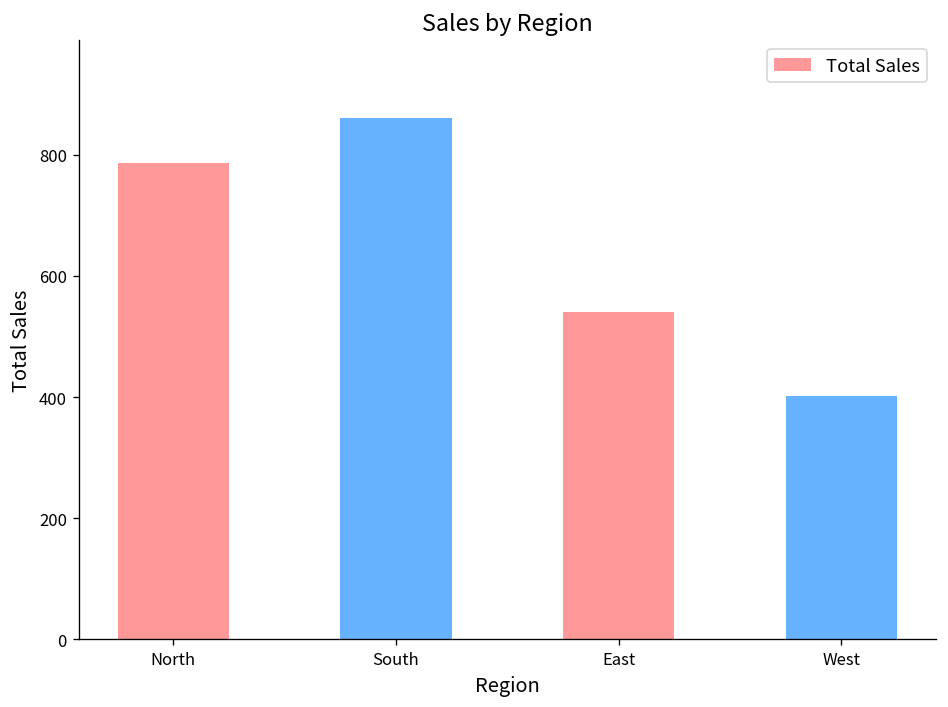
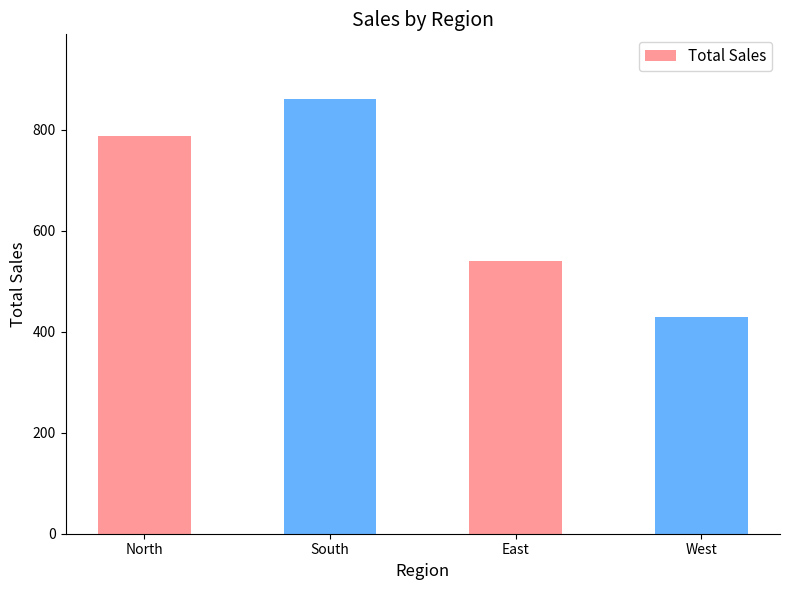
West: 400 -> 430
